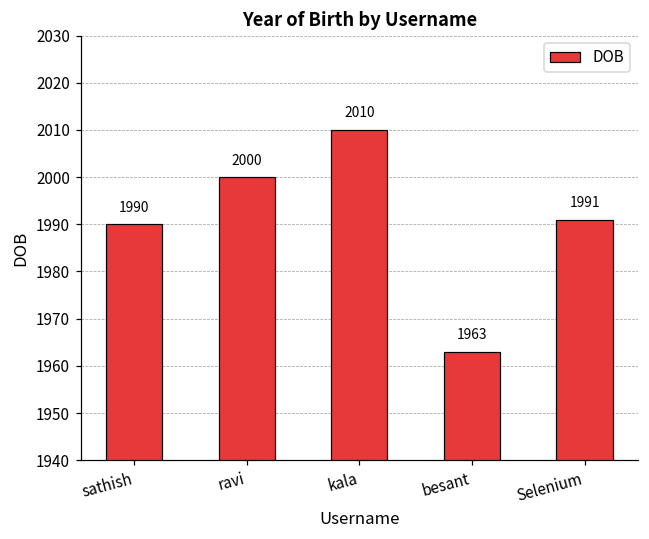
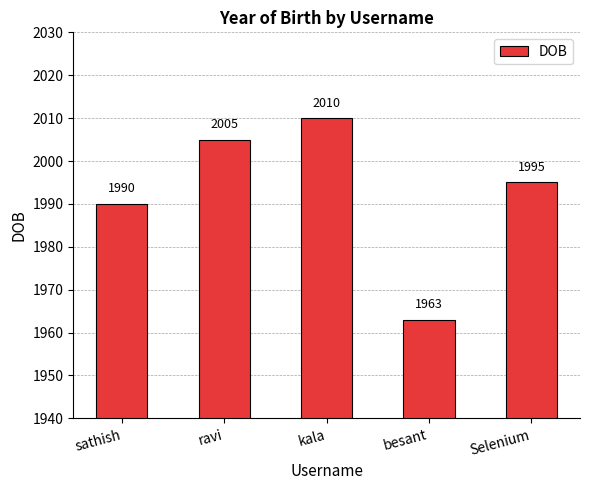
ravi: 2000 -> 2005
Selenium: 1991 -> 1995
